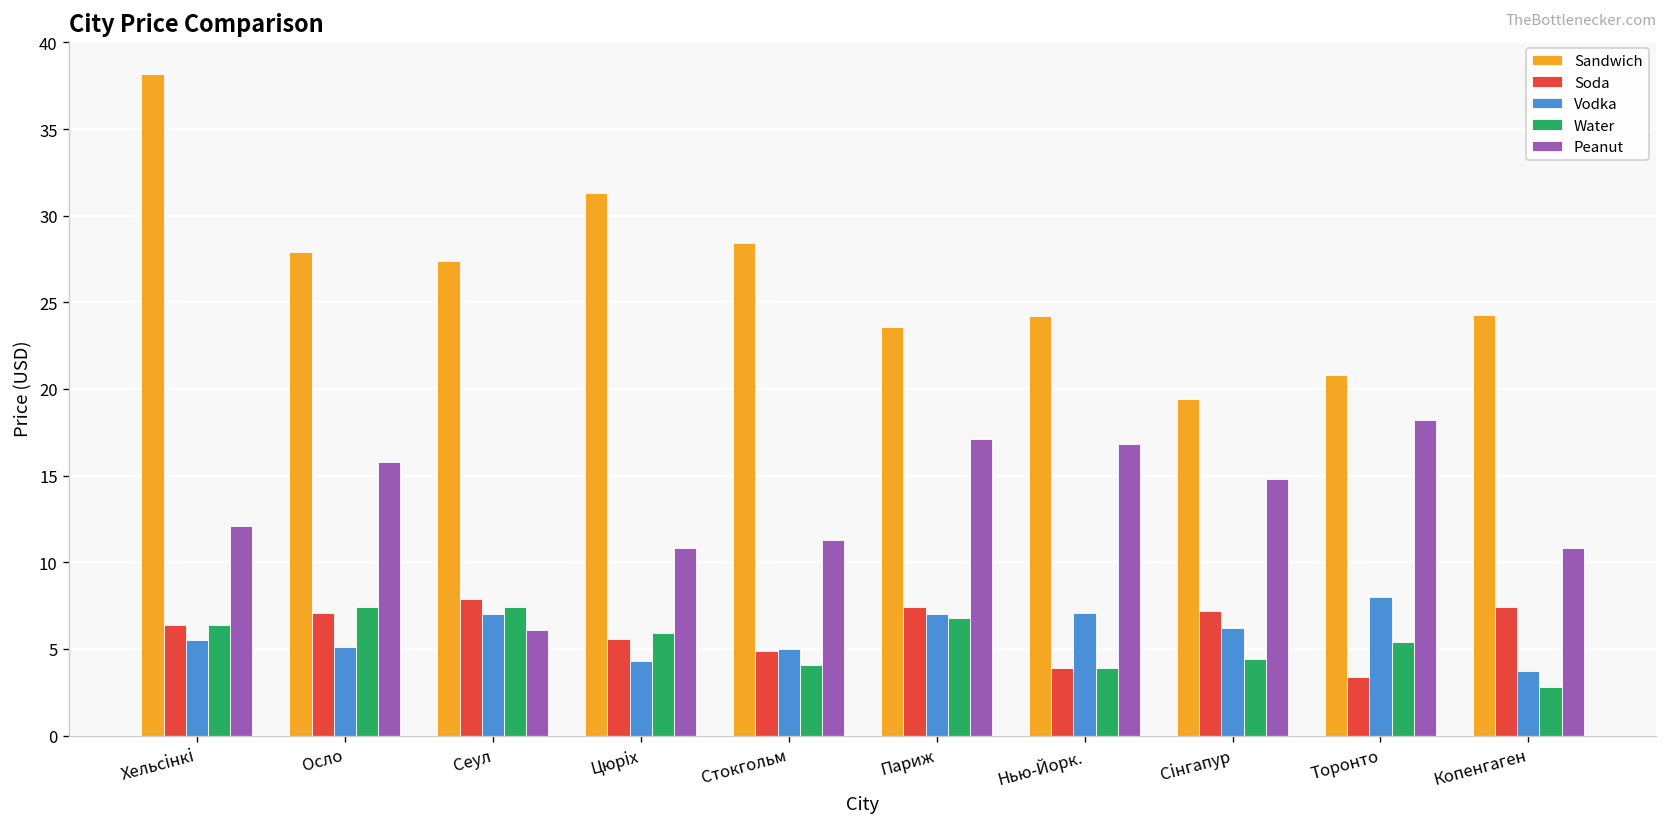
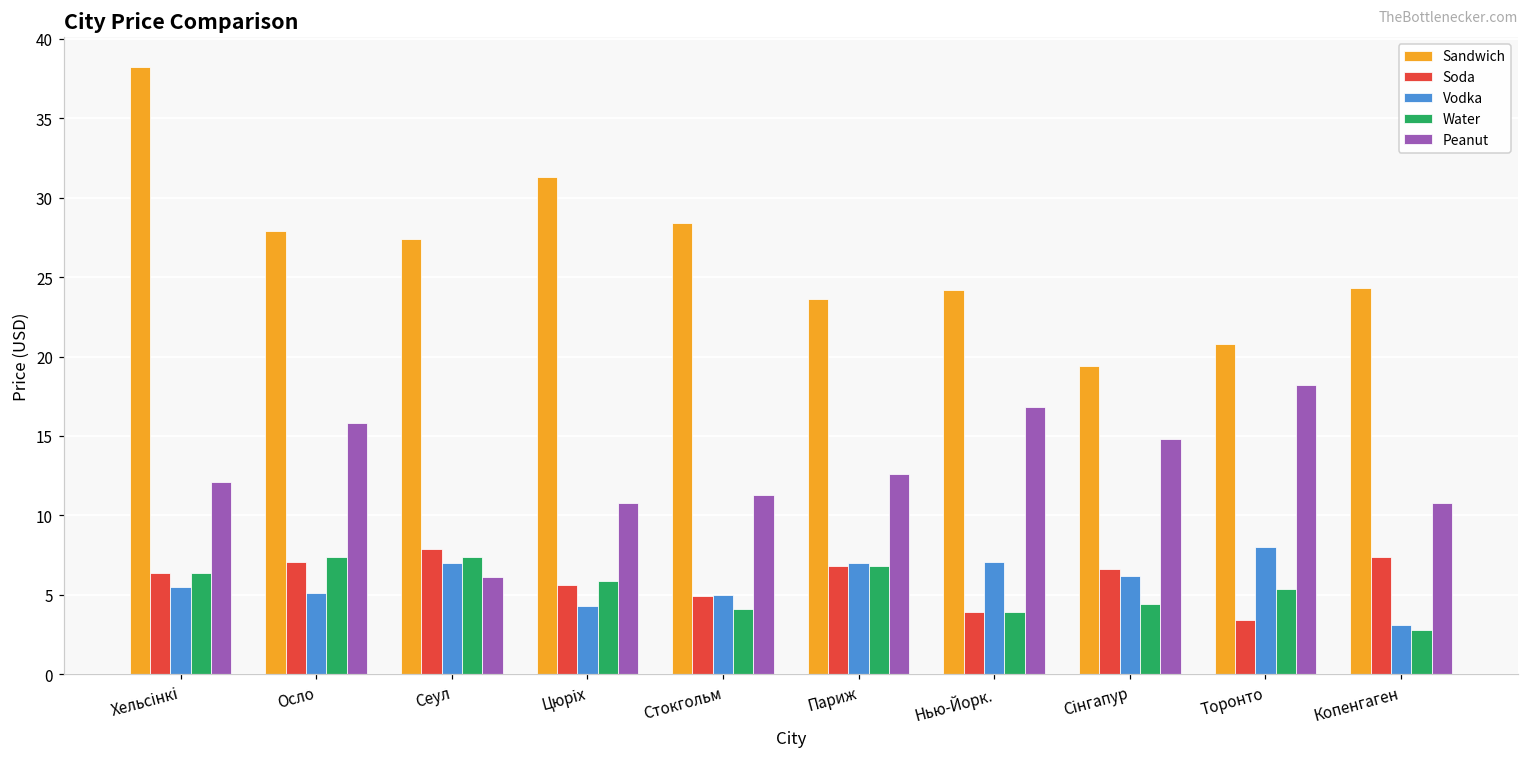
Soda, Париж: 7.4 -> 6.8
Peanut, Париж: 17.1 -> 12.6
Soda, Сінгапур: 7.2 -> 6.6
Vodka, Копенгаген: 3.7 -> 3.1
